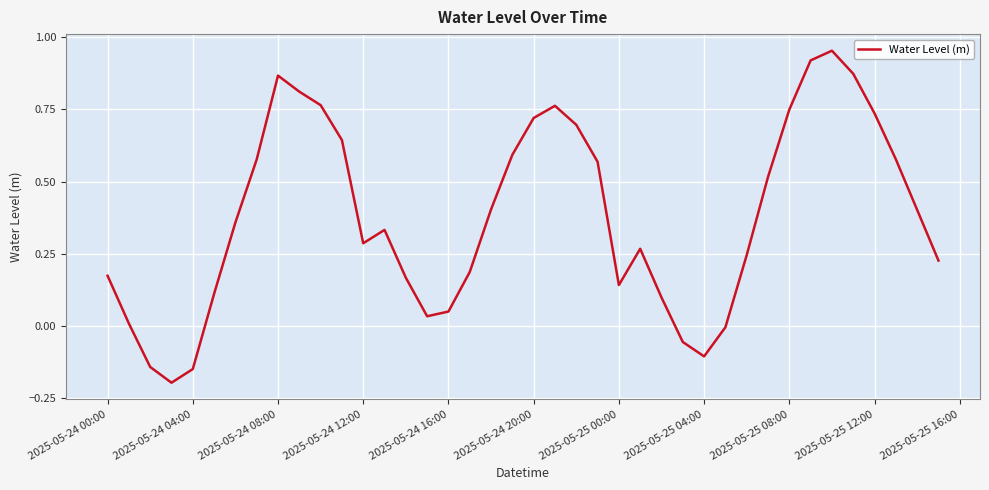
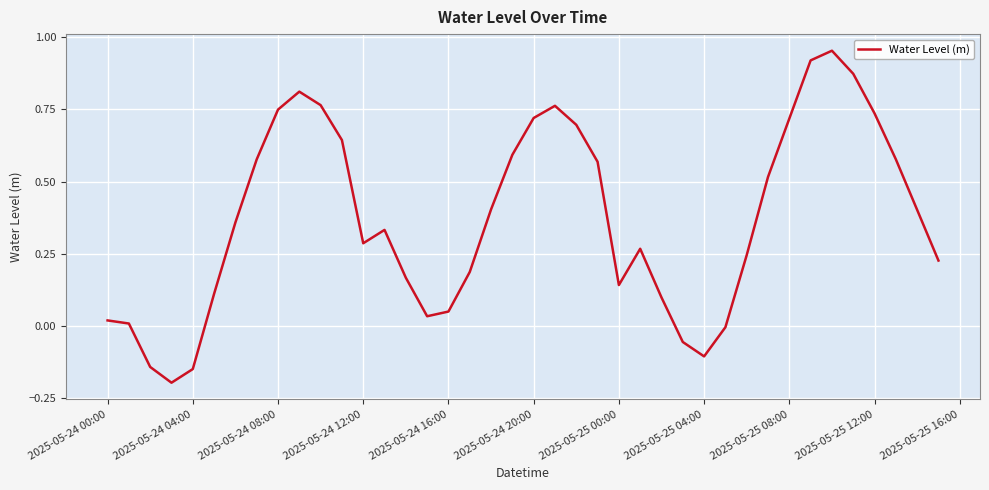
2025-05-24 00:00: 0.17 -> 0.02
2025-05-24 08:00: 0.87 -> 0.75
2025-05-25 08:00: 0.75 -> 0.72
